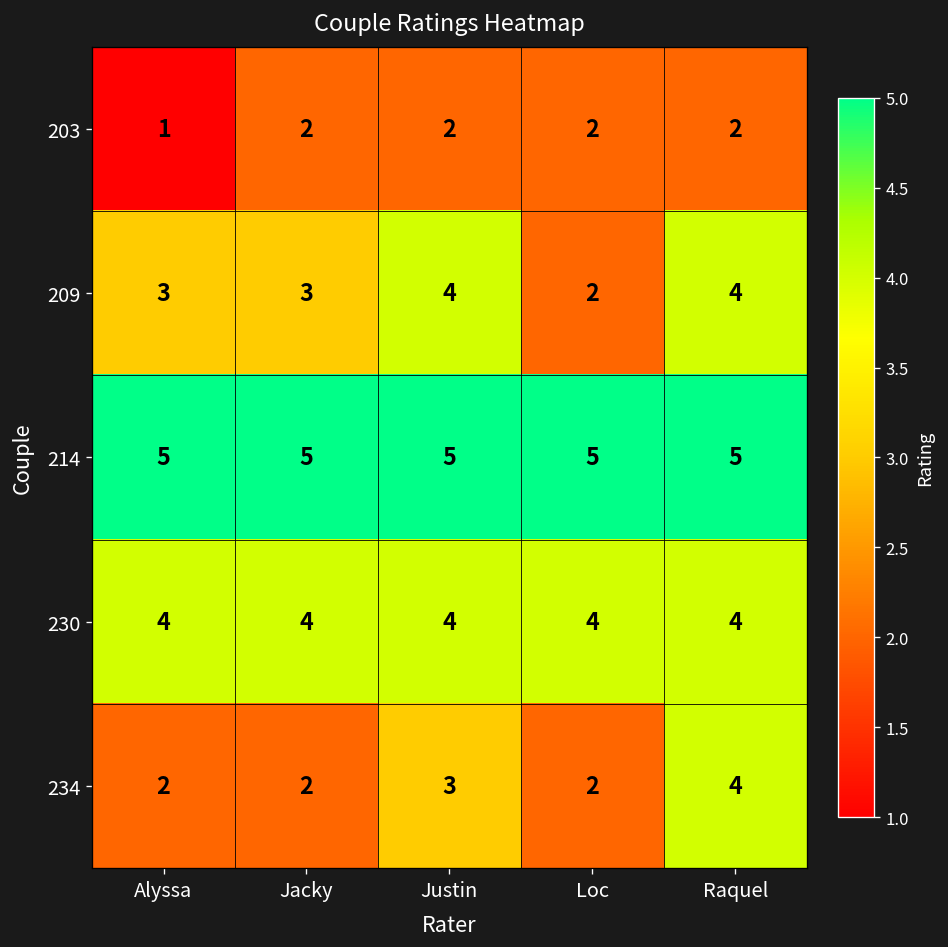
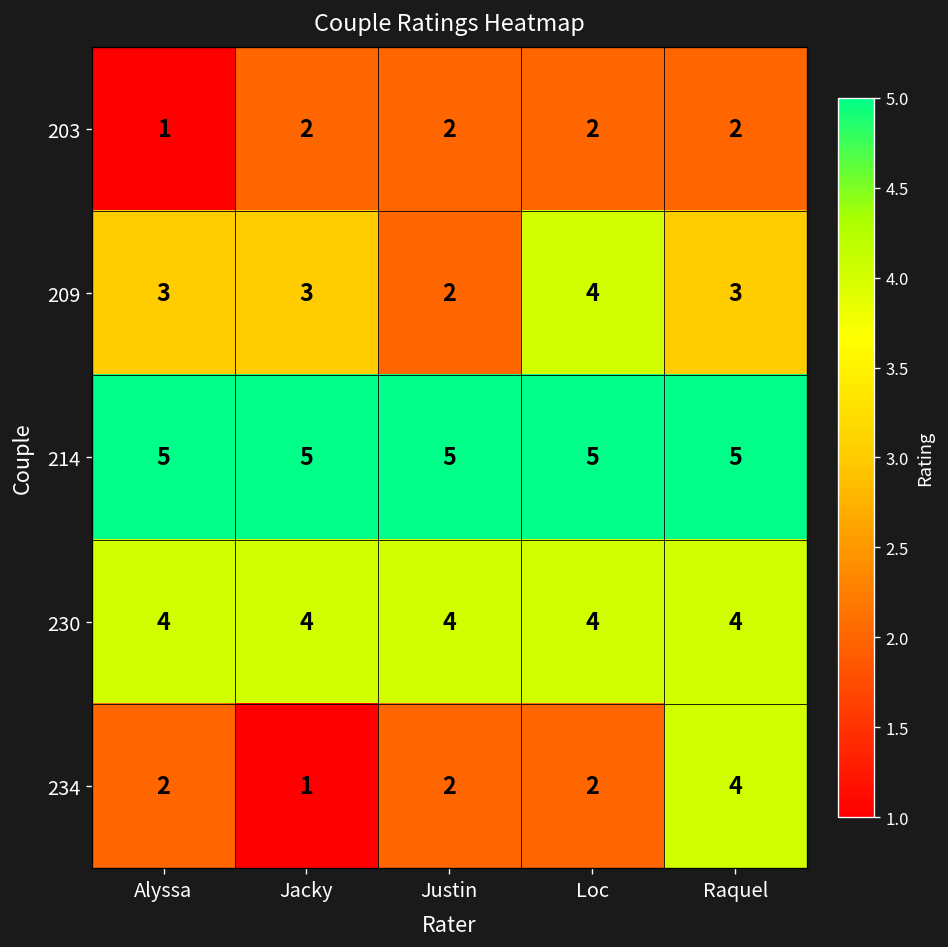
209, Justin: 4 -> 2
209, Loc: 2 -> 4
209, Raquel: 4 -> 3
234, Jacky: 2 -> 1
234, Justin: 3 -> 2
